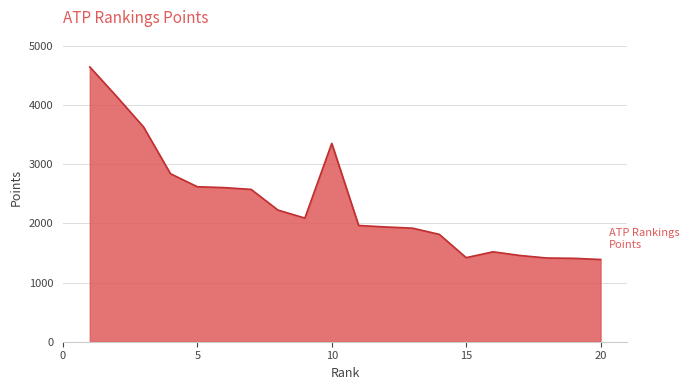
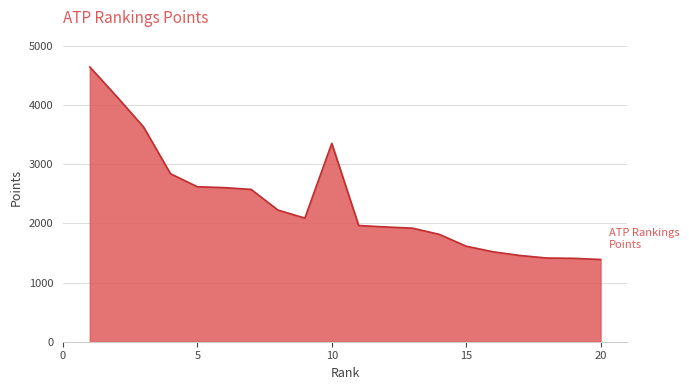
15: 1400 -> 1600
